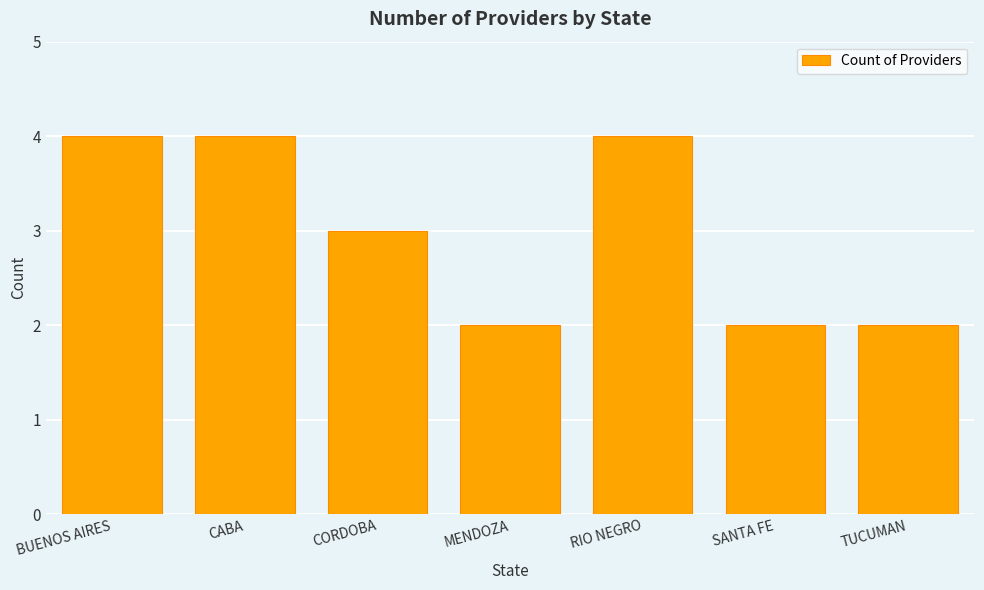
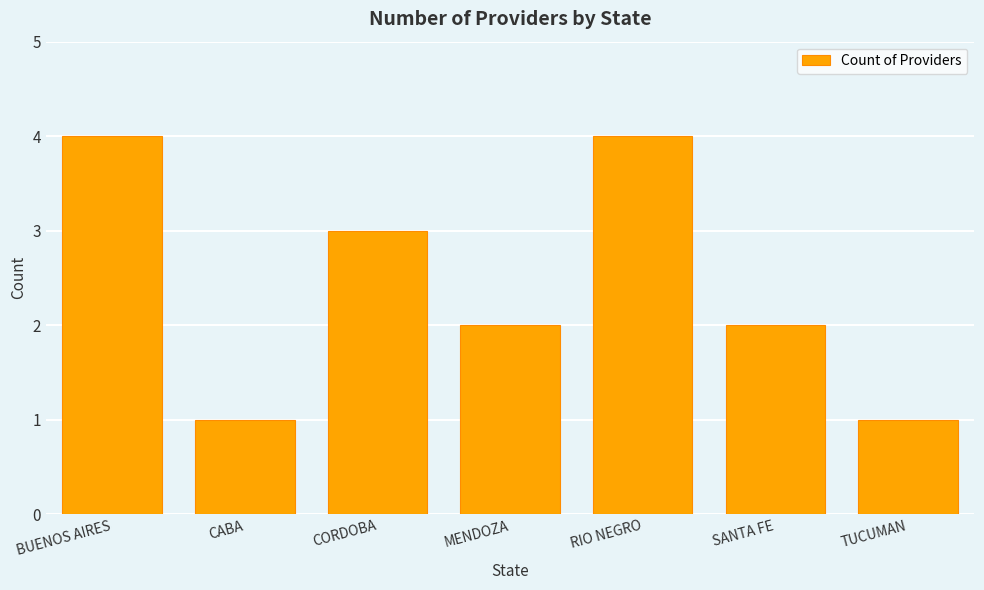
CABA: 4 -> 1
TUCUMAN: 2 -> 1
